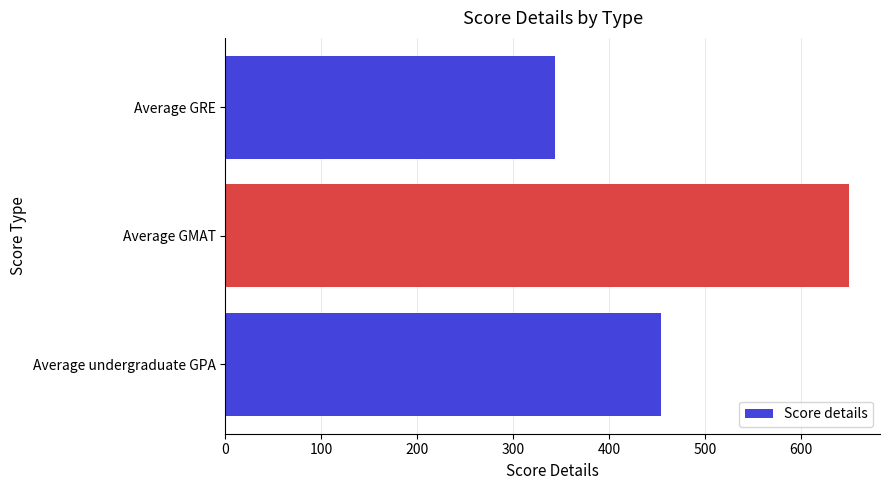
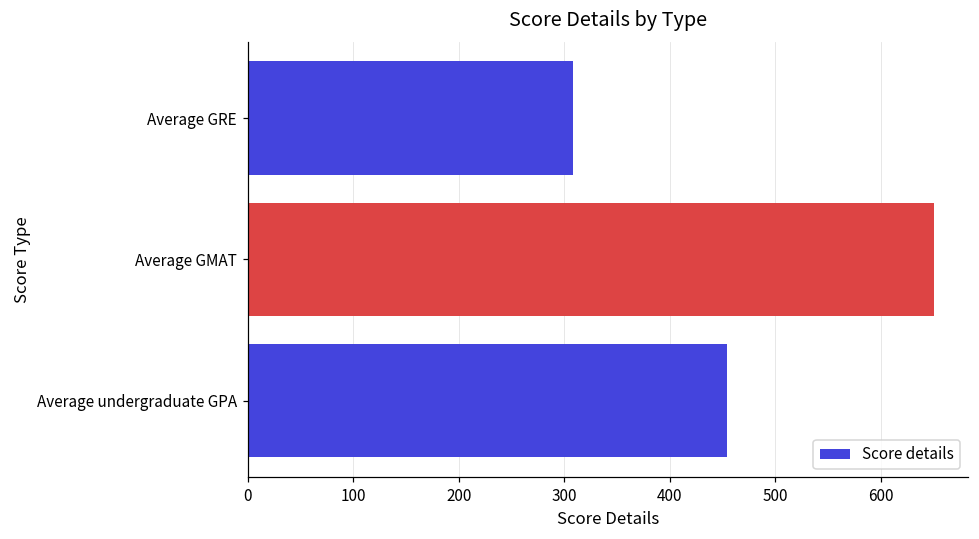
Average GRE: 340 -> 310
